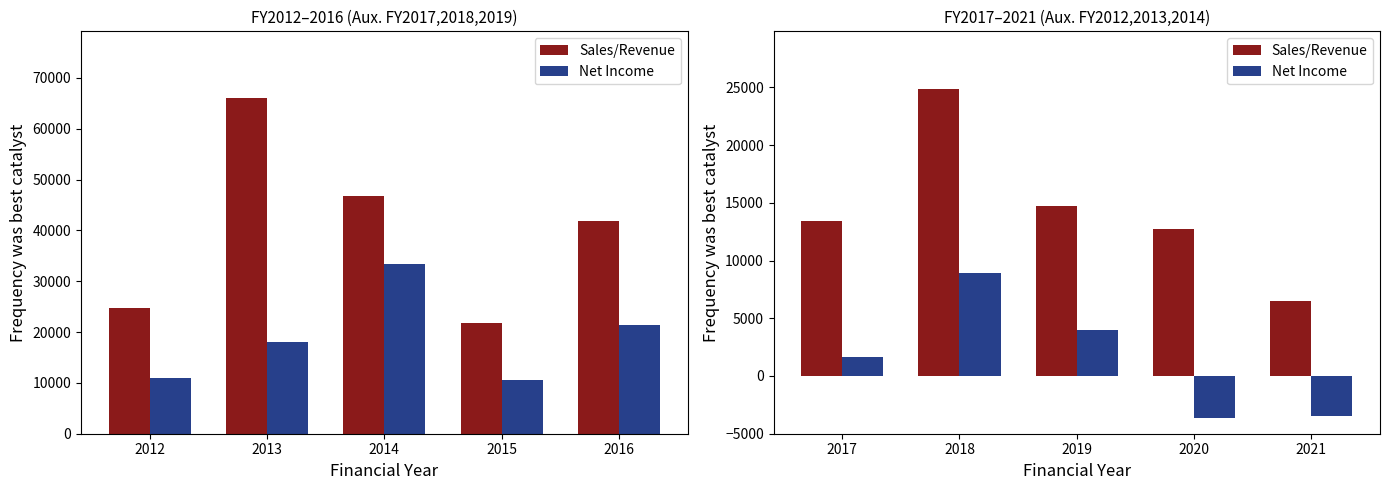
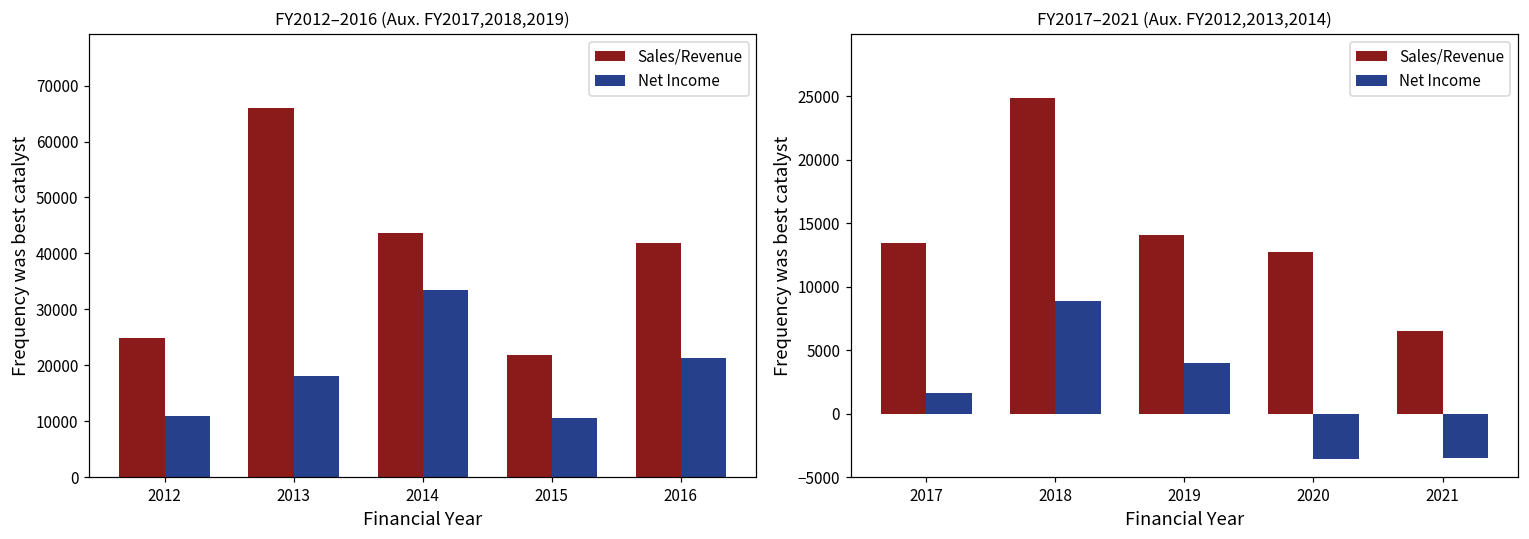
FY2012–2016 (Aux. FY2017,2018,2019), Sales/Revenue, 2014: 47000 -> 44000
FY2017–2021 (Aux. FY2012,2013,2014), Sales/Revenue, 2019: 14700 -> 14000
